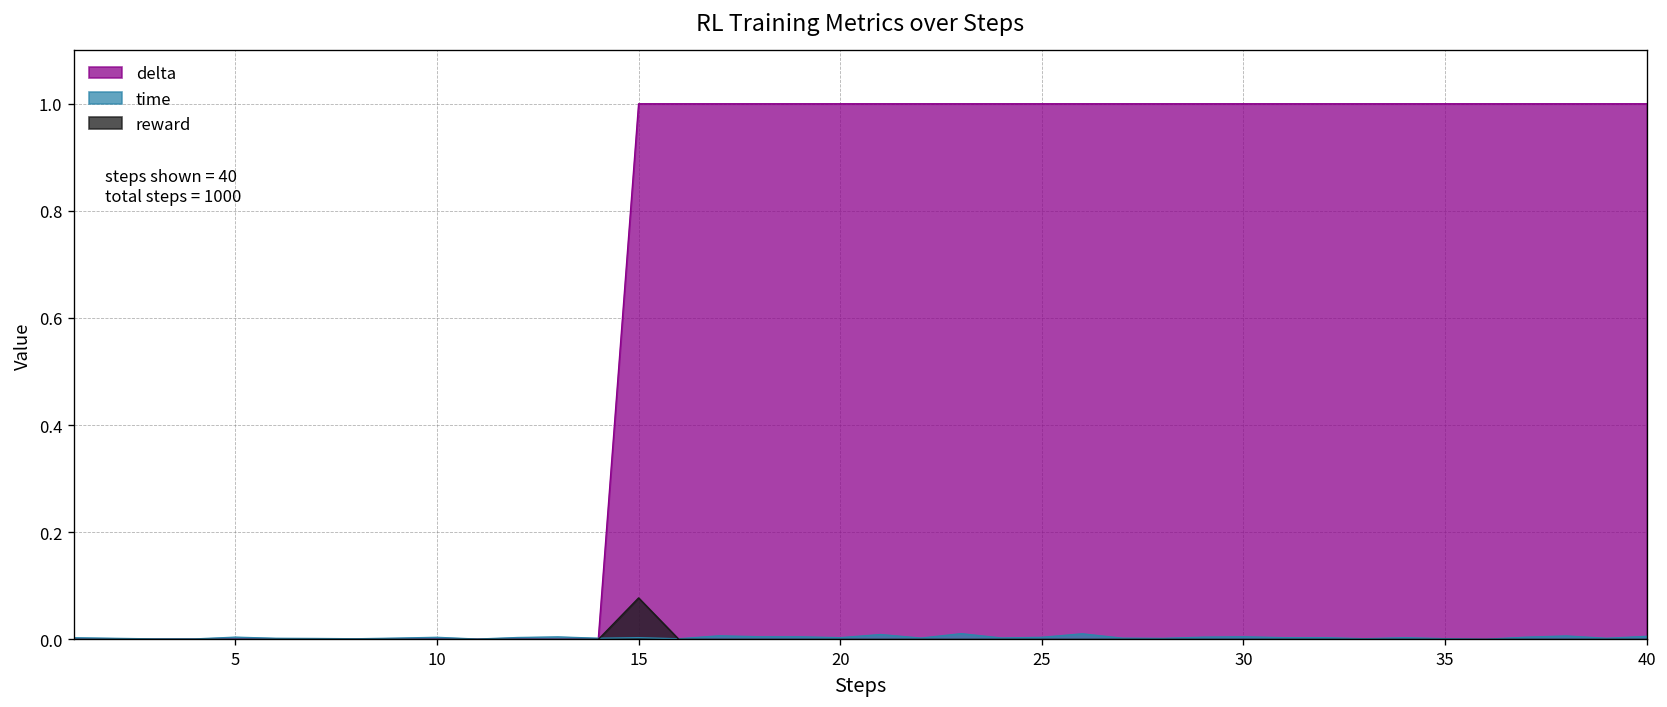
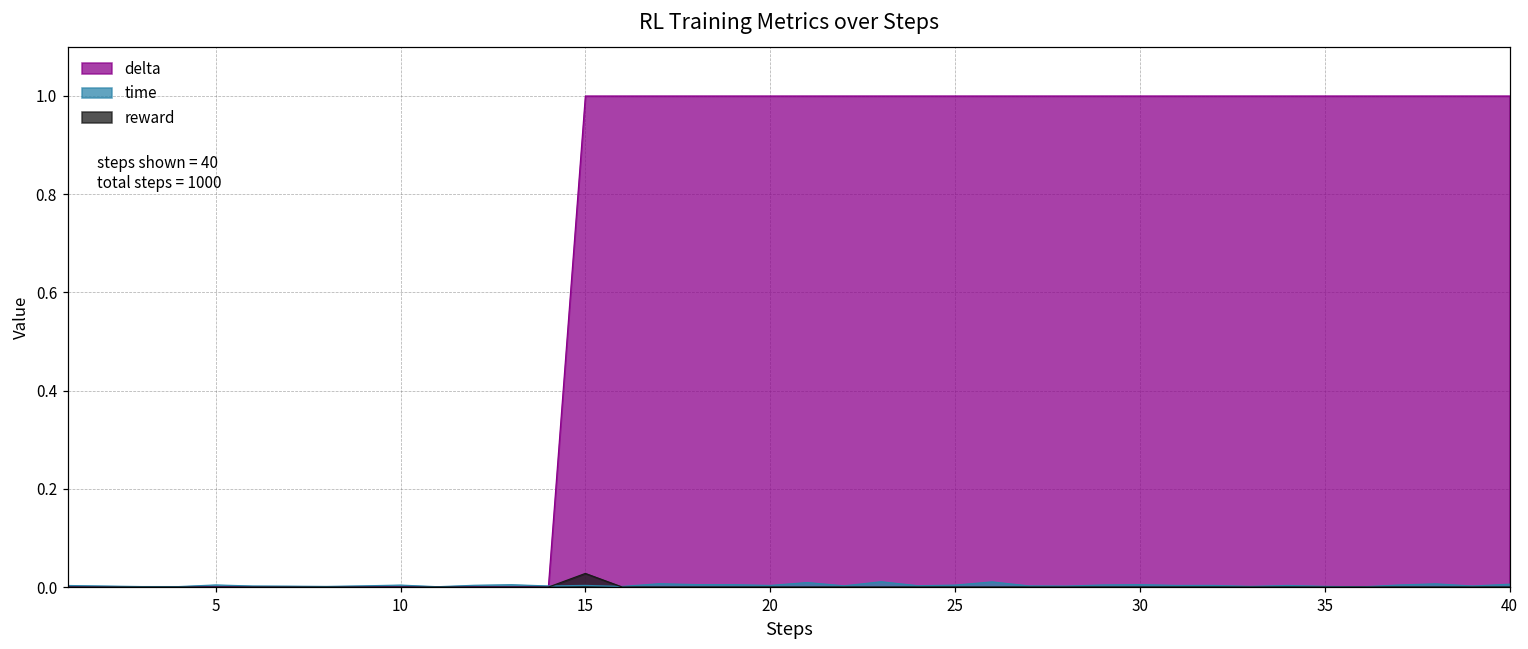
reward, 15: 0.08 -> 0.03
